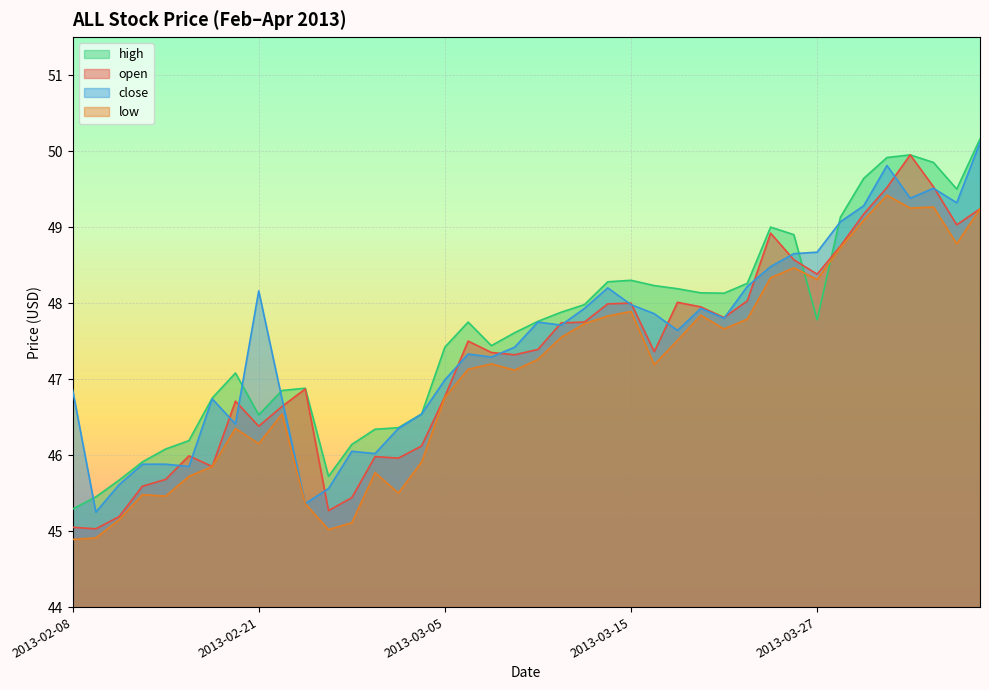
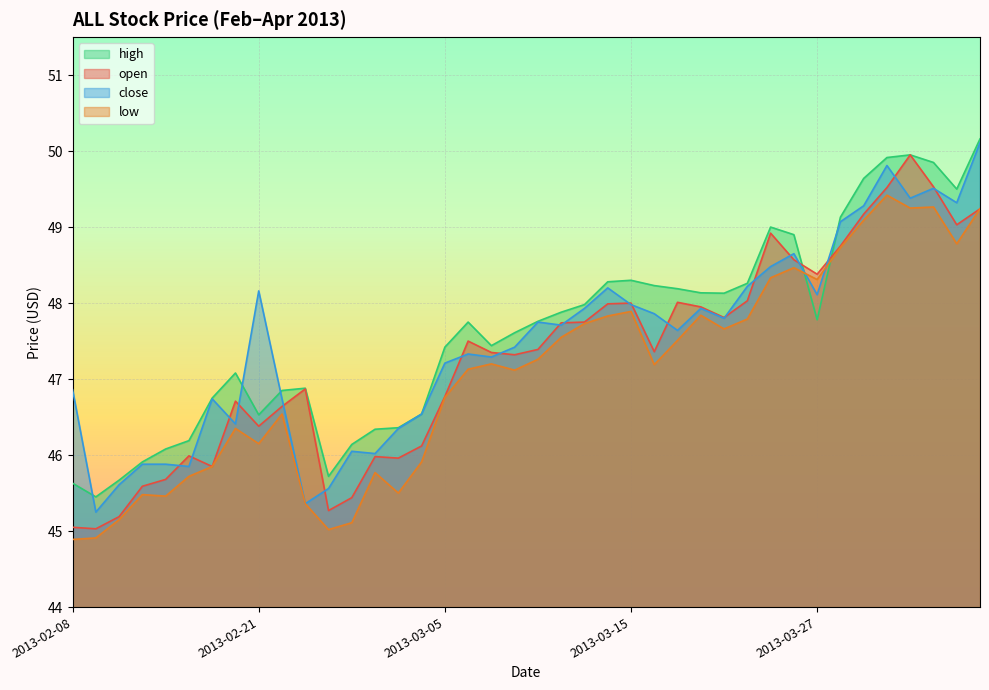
high, 2013-02-08: 45.3 -> 45.6
close, 2013-03-05: 47.0 -> 47.2
close, 2013-03-27: 48.7 -> 48.1
